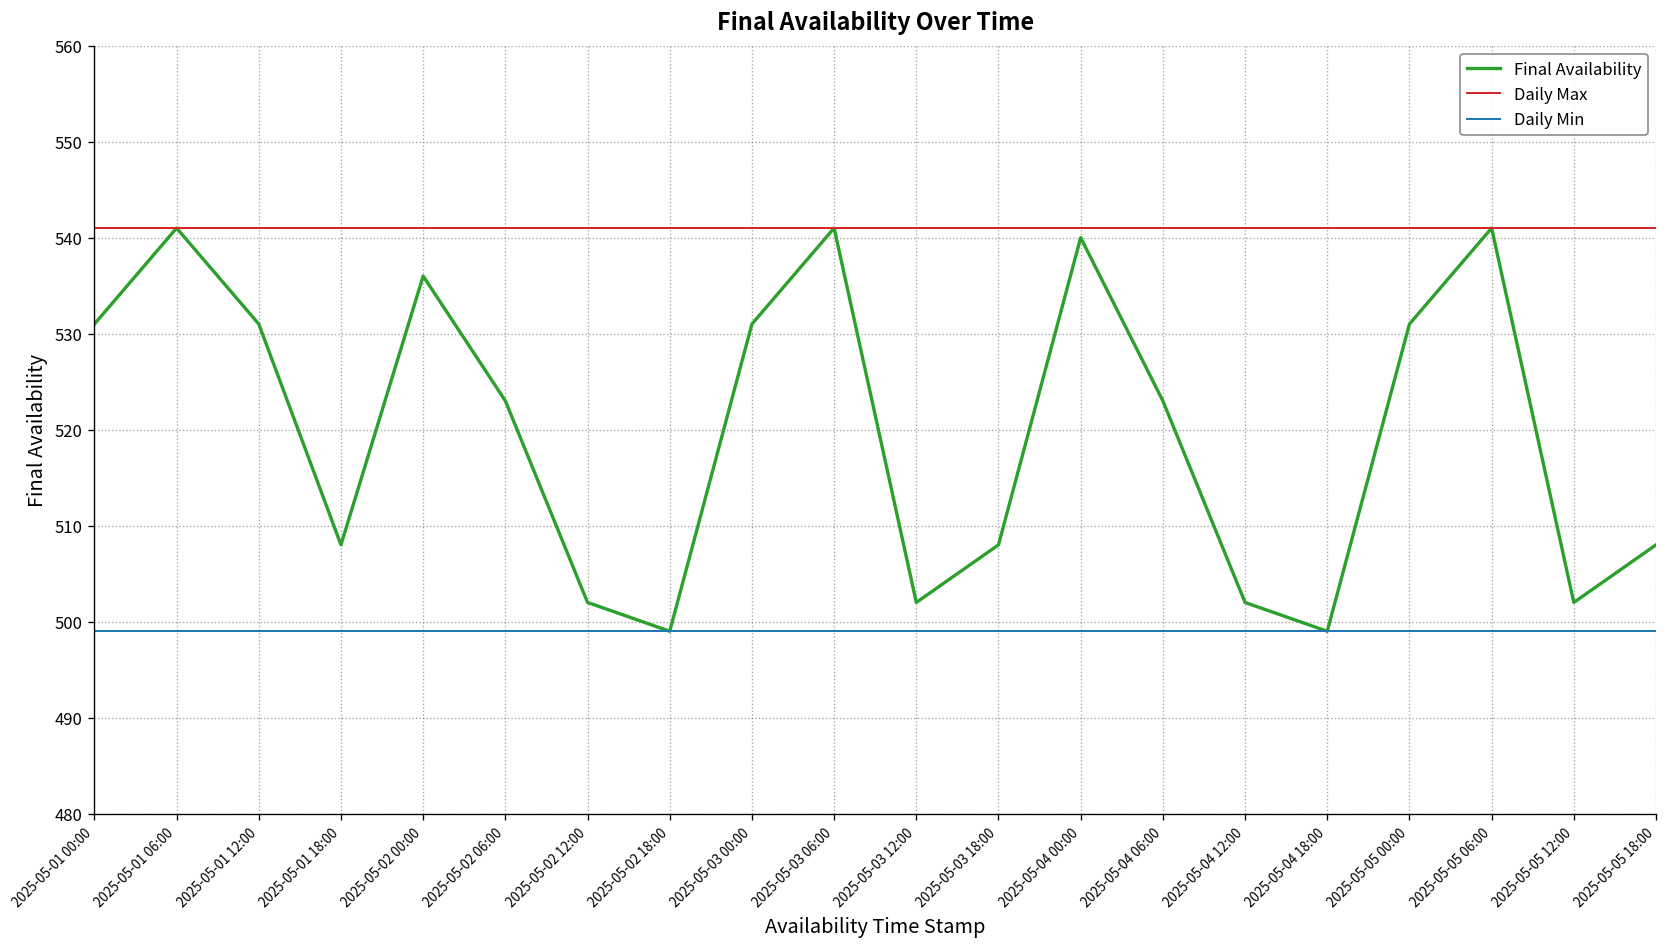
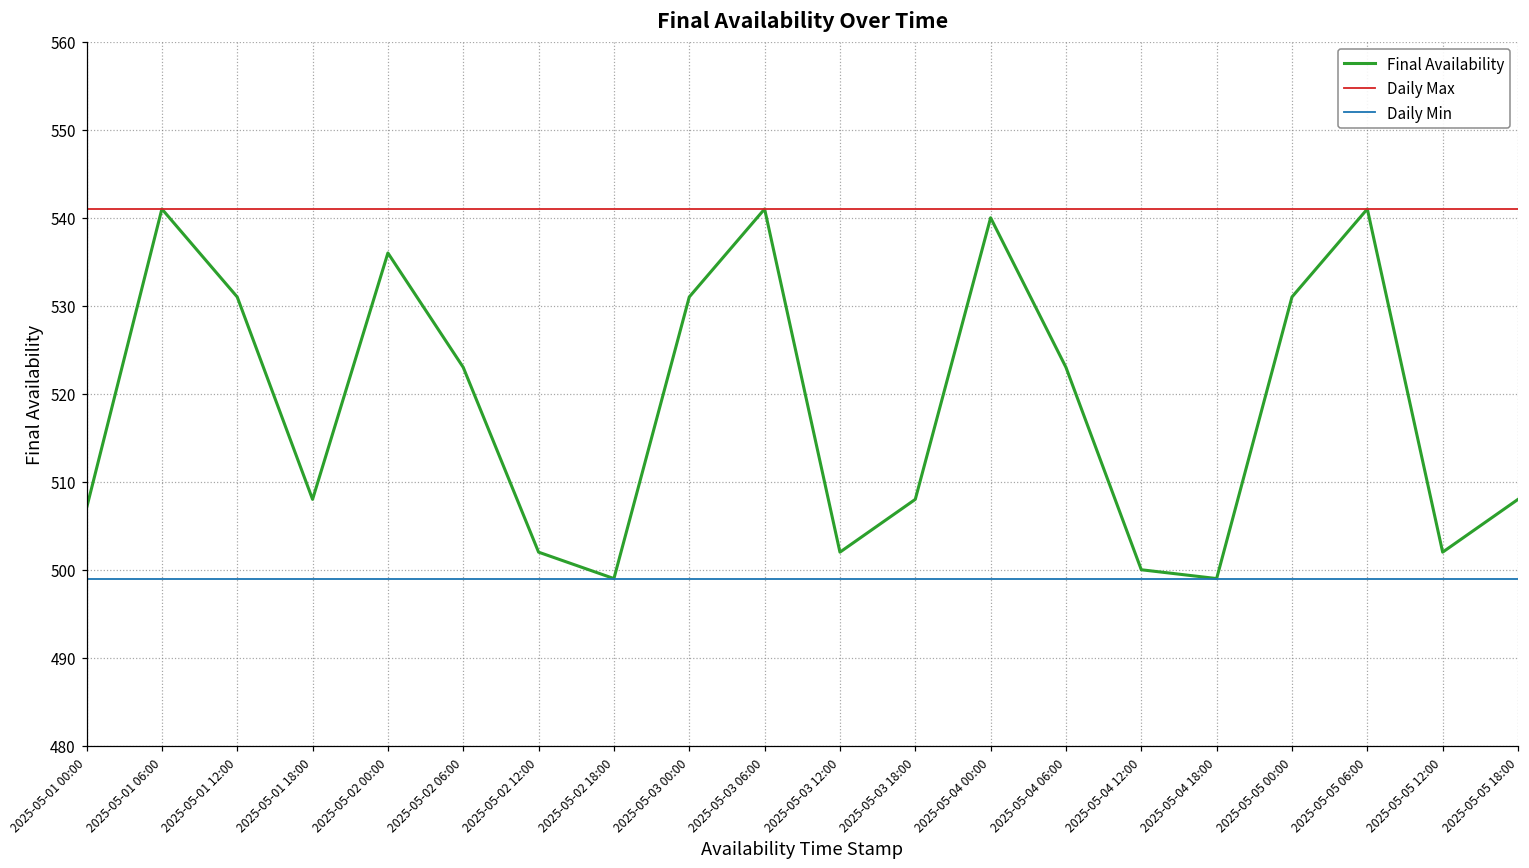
Final Availability, 2025-05-01 00:00: 531 -> 507
Final Availability, 2025-05-04 12:00: 502 -> 500
